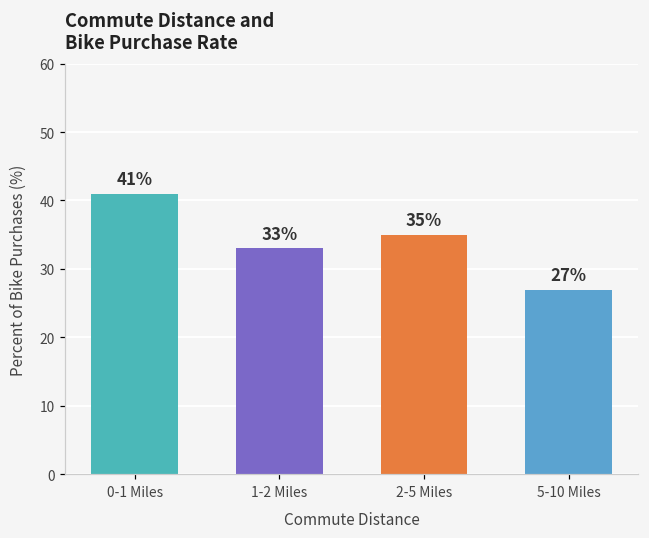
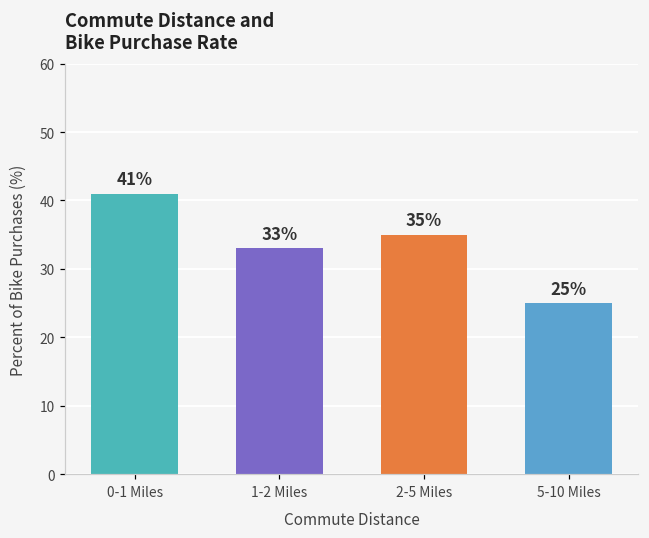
5-10 Miles: 27% -> 25%
